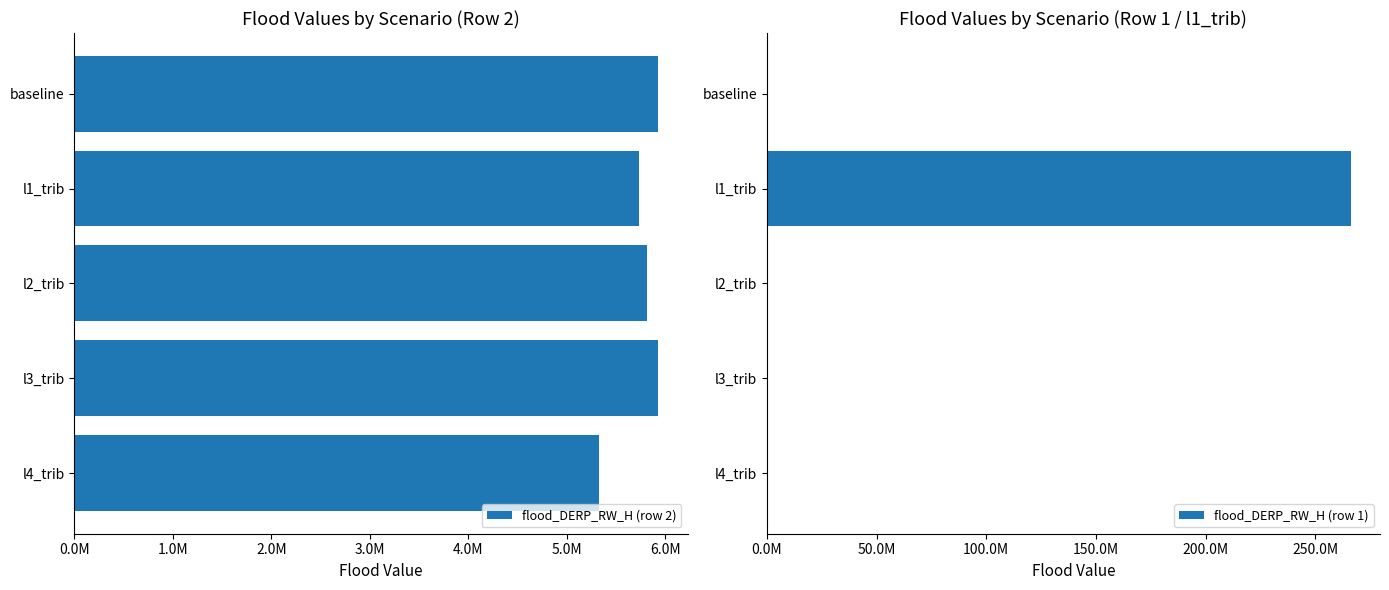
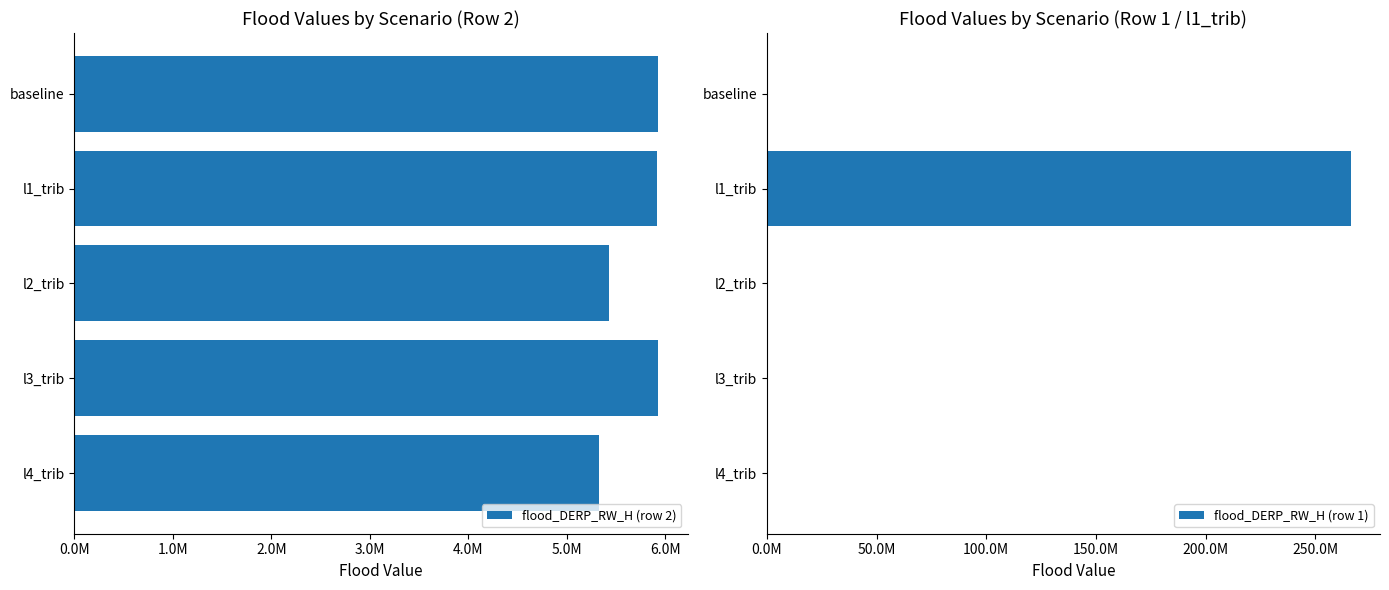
Flood Values by Scenario (Row 2), l1_trib: 5700000 -> 5900000
Flood Values by Scenario (Row 2), l2_trib: 5800000 -> 5400000
